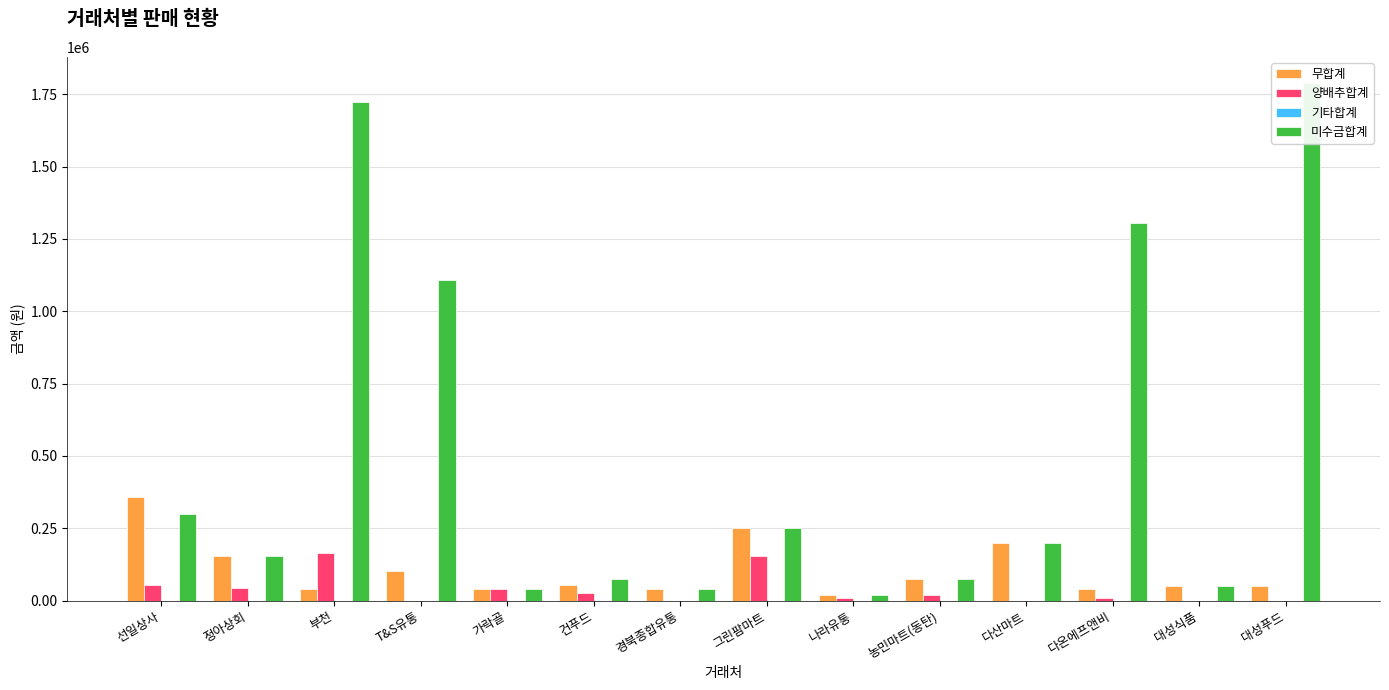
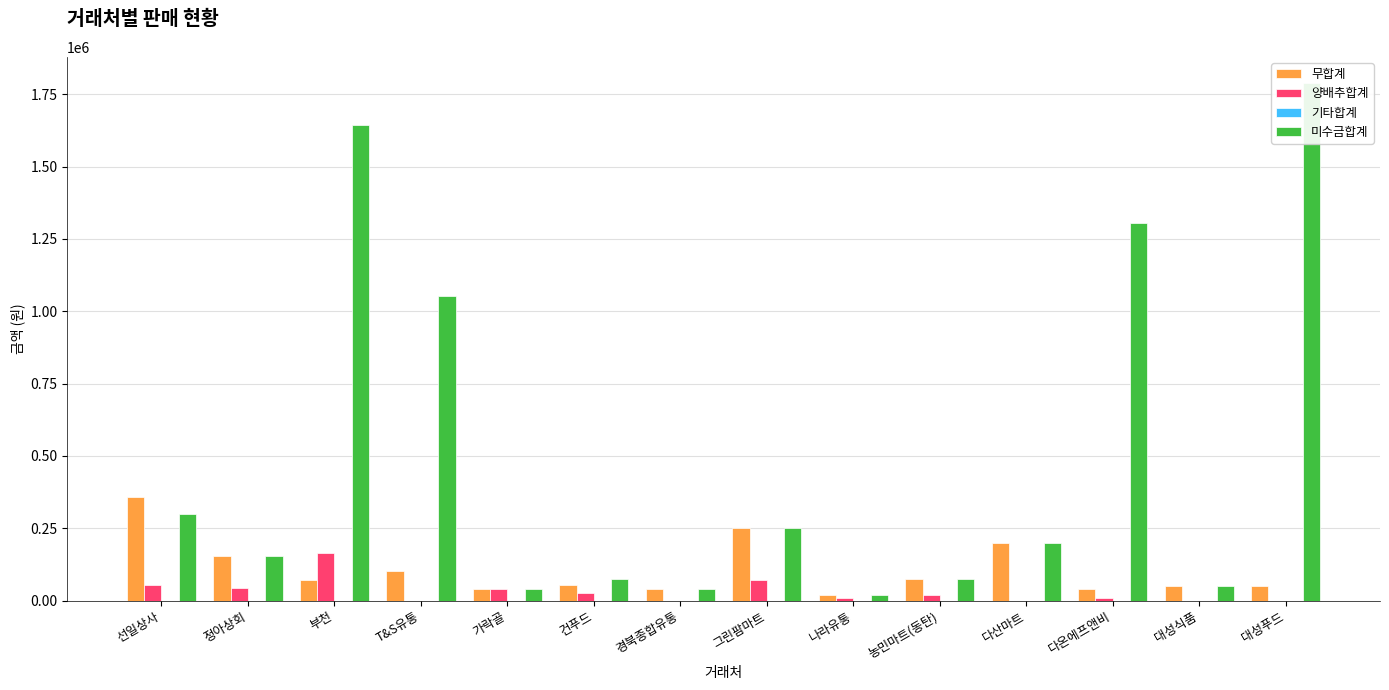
무합계, 부천: 40000 -> 70000
미수금합계, 부천: 1720000 -> 1640000
미수금합계, T&S유통: 1110000 -> 1050000
양배추합계, 그린팜마트: 150000 -> 70000
